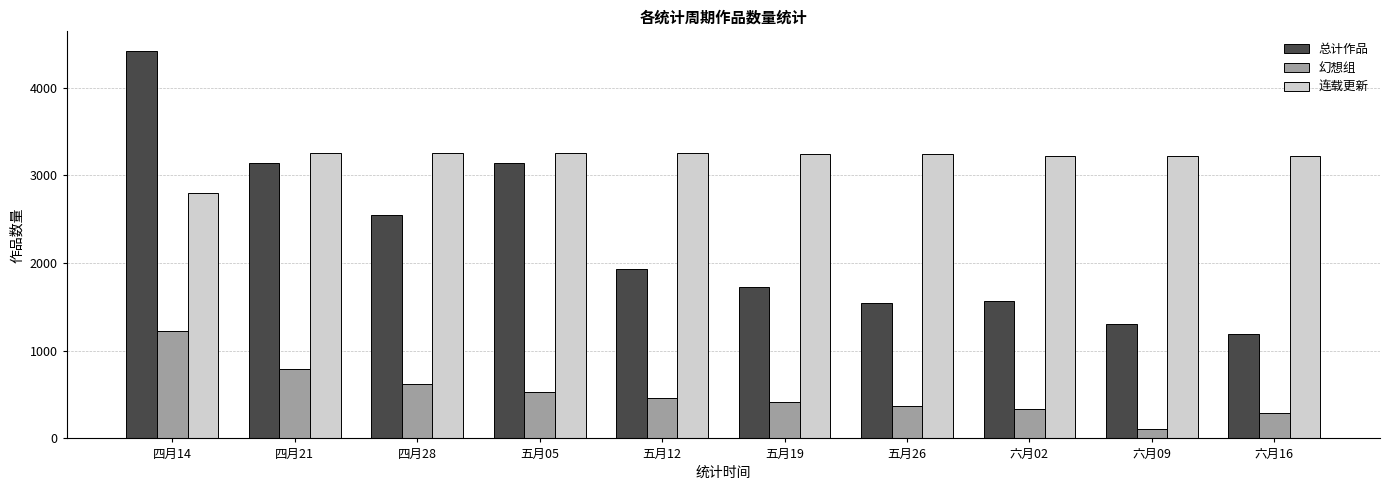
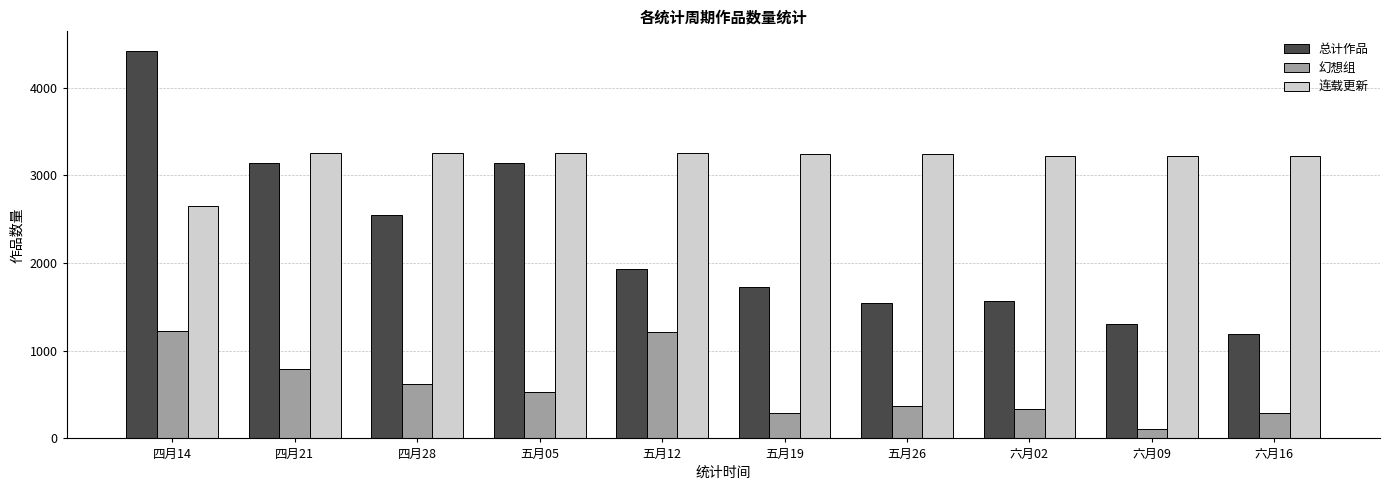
连载更新, 四月14: 2800 -> 2600
幻想组, 五月12: 500 -> 1200
幻想组, 五月19: 400 -> 300
